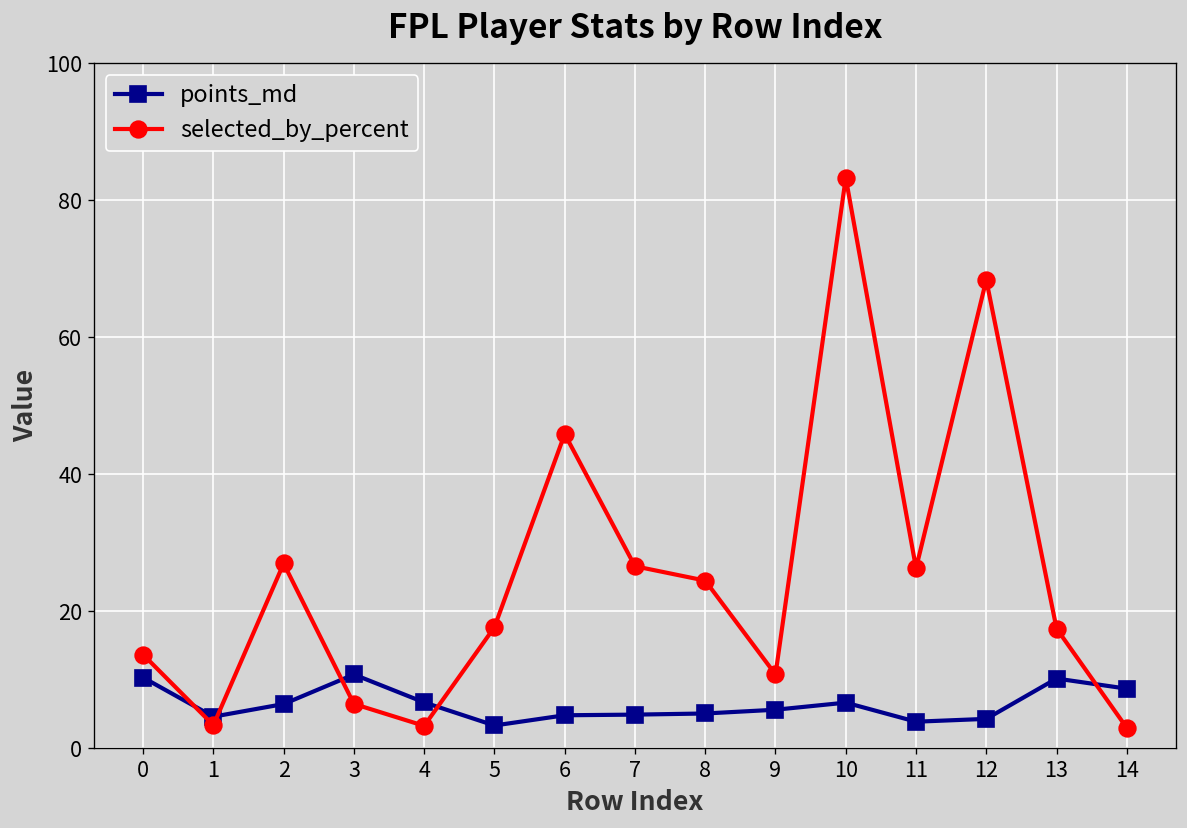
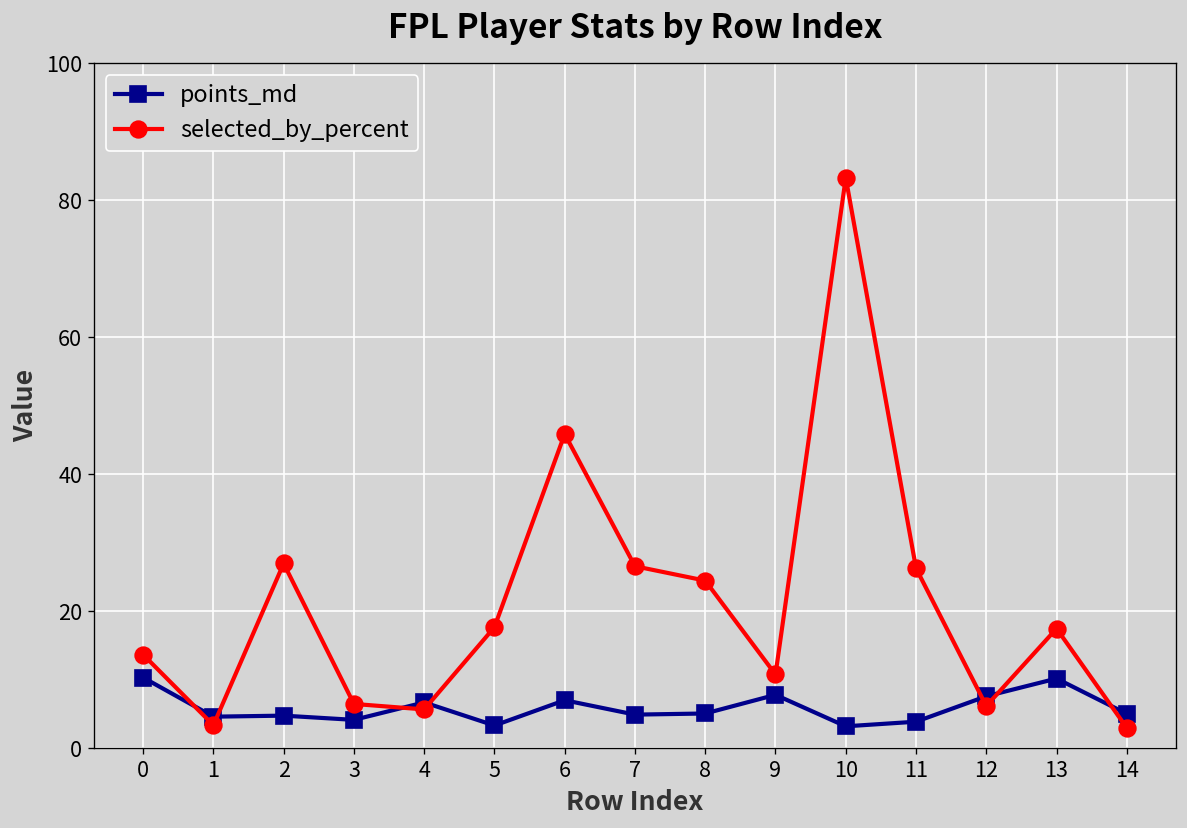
points_md, 2: 6 -> 5
points_md, 3: 11 -> 4
selected_by_percent, 4: 3 -> 6
points_md, 6: 5 -> 7
points_md, 9: 6 -> 8
points_md, 10: 7 -> 3
points_md, 12: 4 -> 8
selected_by_percent, 12: 68 -> 6
points_md, 14: 9 -> 5
